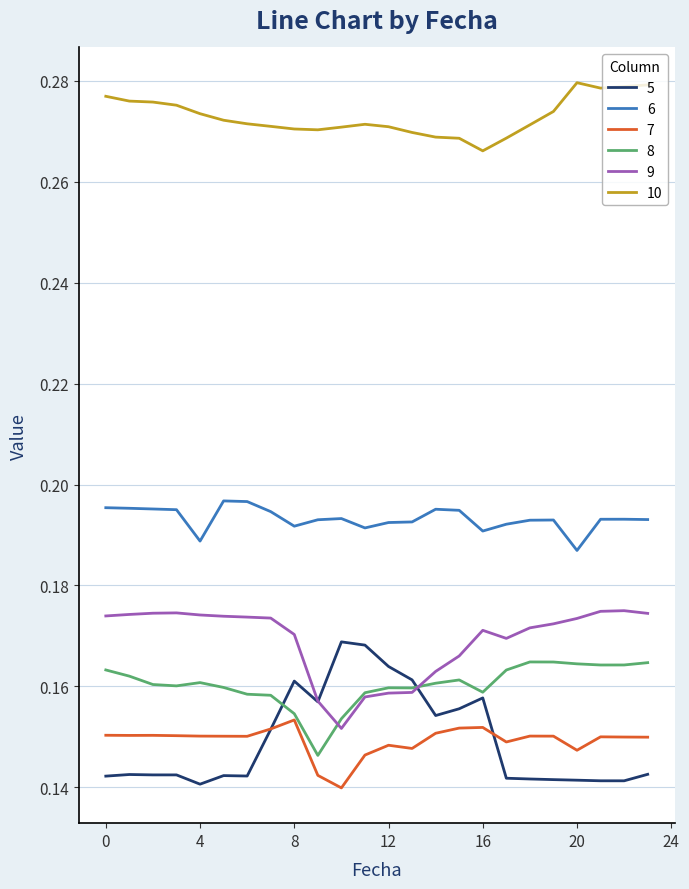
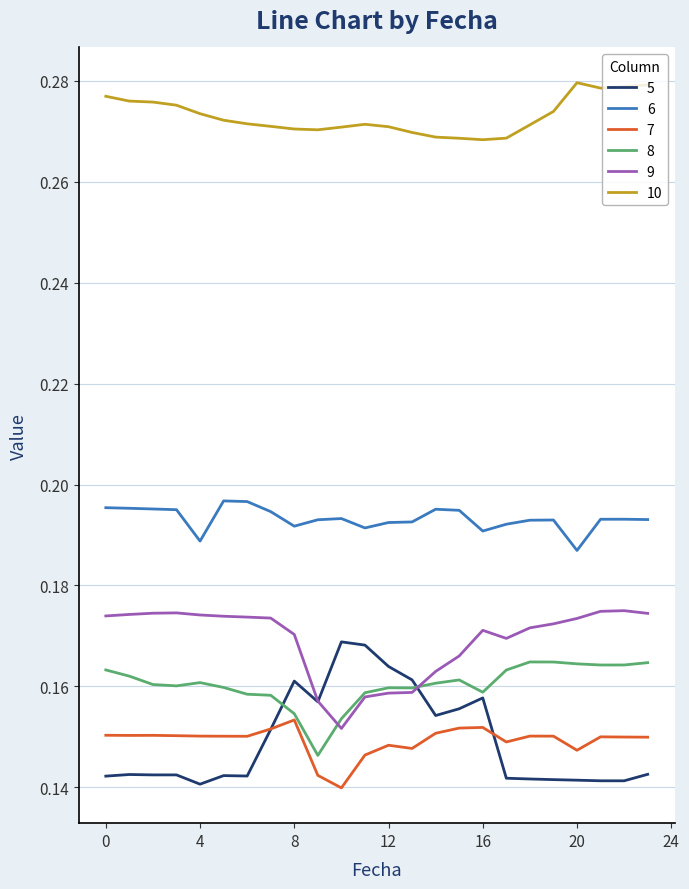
10, 16: 0.266 -> 0.268
